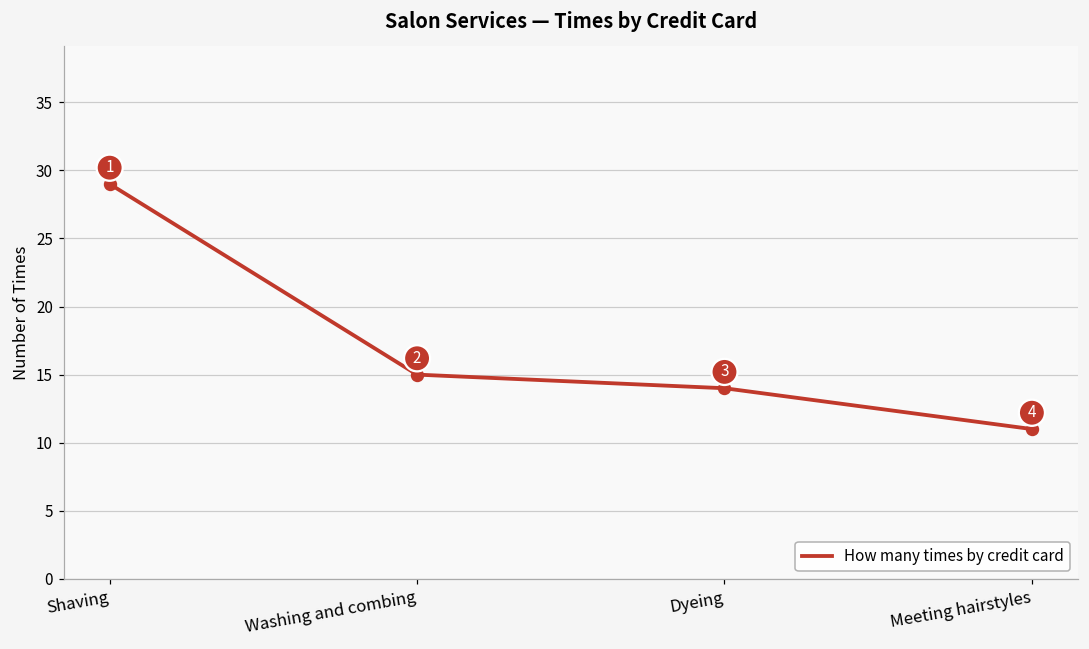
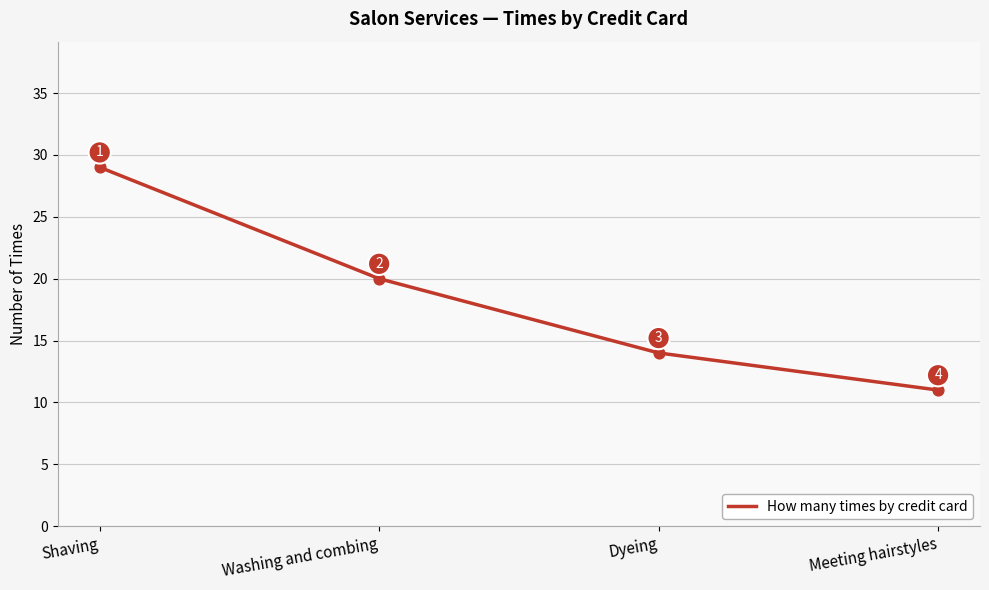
Washing and combing: 15 -> 20
